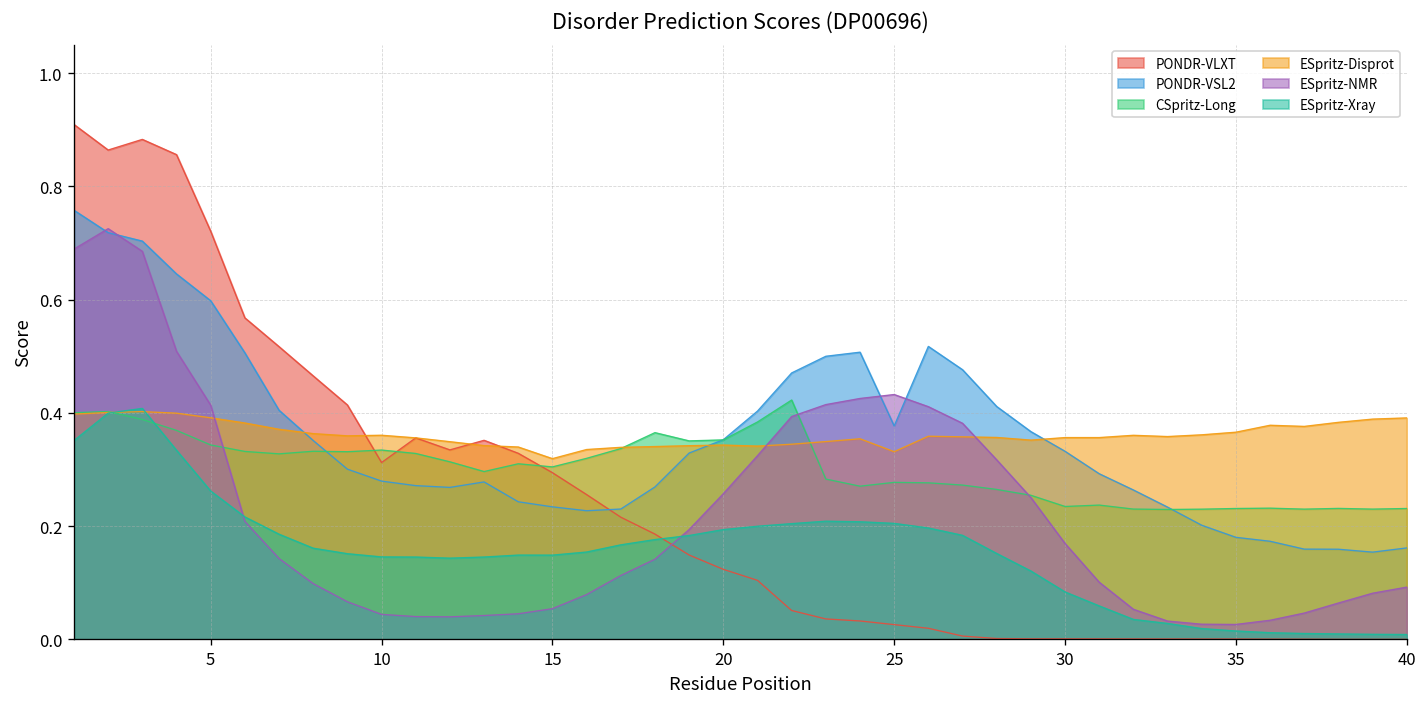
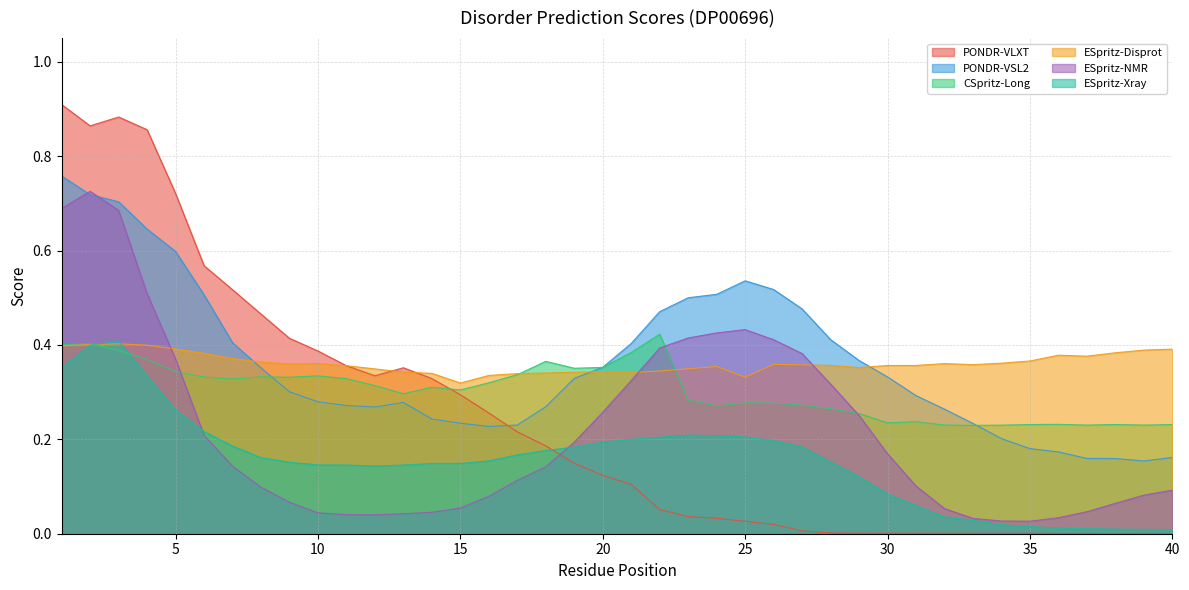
ESpritz-NMR, 5: 0.41 -> 0.37
PONDR-VLXT, 10: 0.31 -> 0.39
PONDR-VSL2, 25: 0.38 -> 0.54
